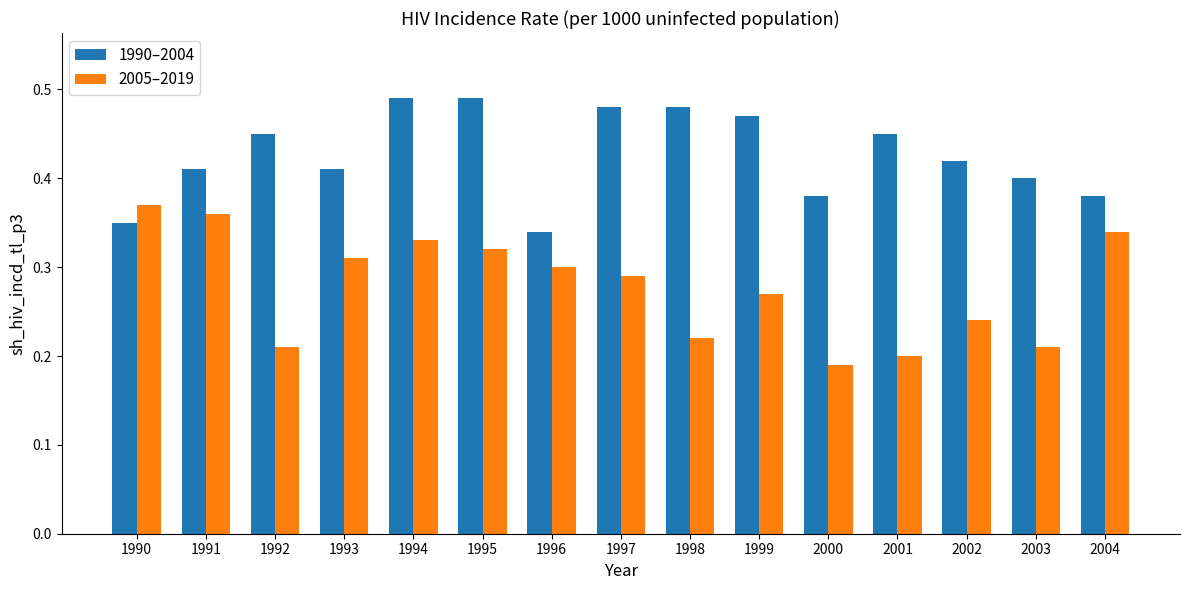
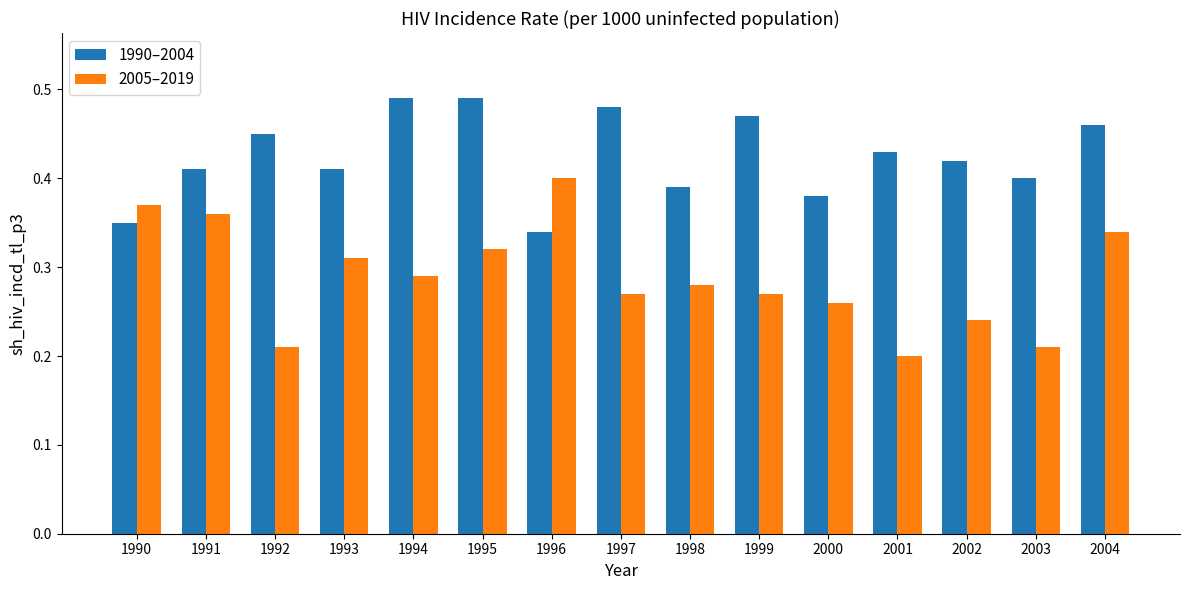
2005–2019, 1994: 0.33 -> 0.29
2005–2019, 1996: 0.3 -> 0.4
2005–2019, 1997: 0.29 -> 0.27
1990–2004, 1998: 0.48 -> 0.39
2005–2019, 1998: 0.22 -> 0.28
2005–2019, 2000: 0.19 -> 0.26
1990–2004, 2001: 0.45 -> 0.43
1990–2004, 2004: 0.38 -> 0.46
